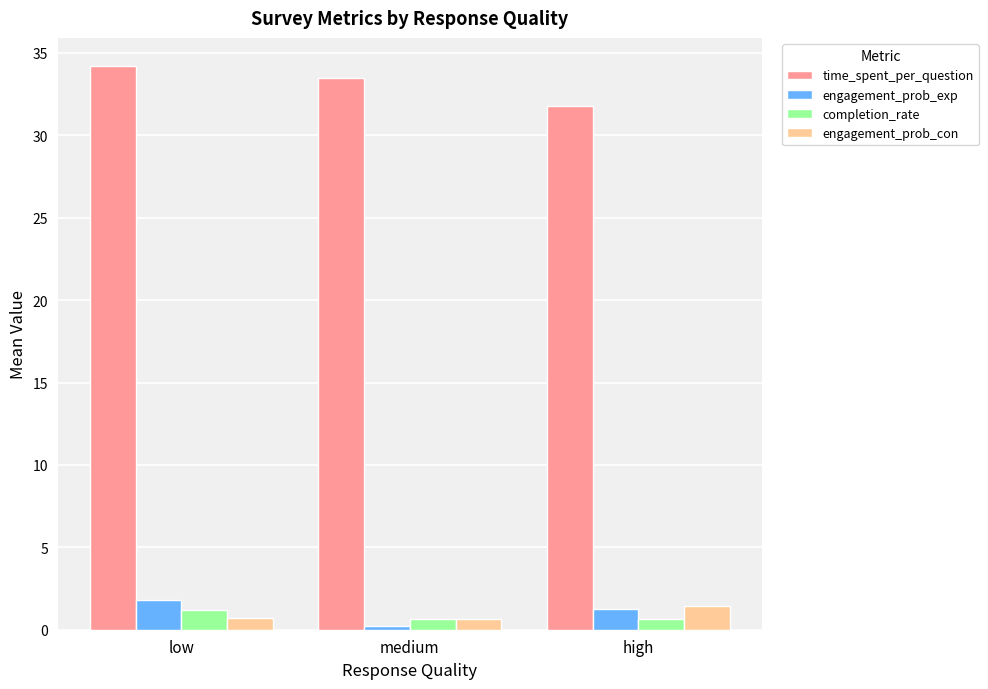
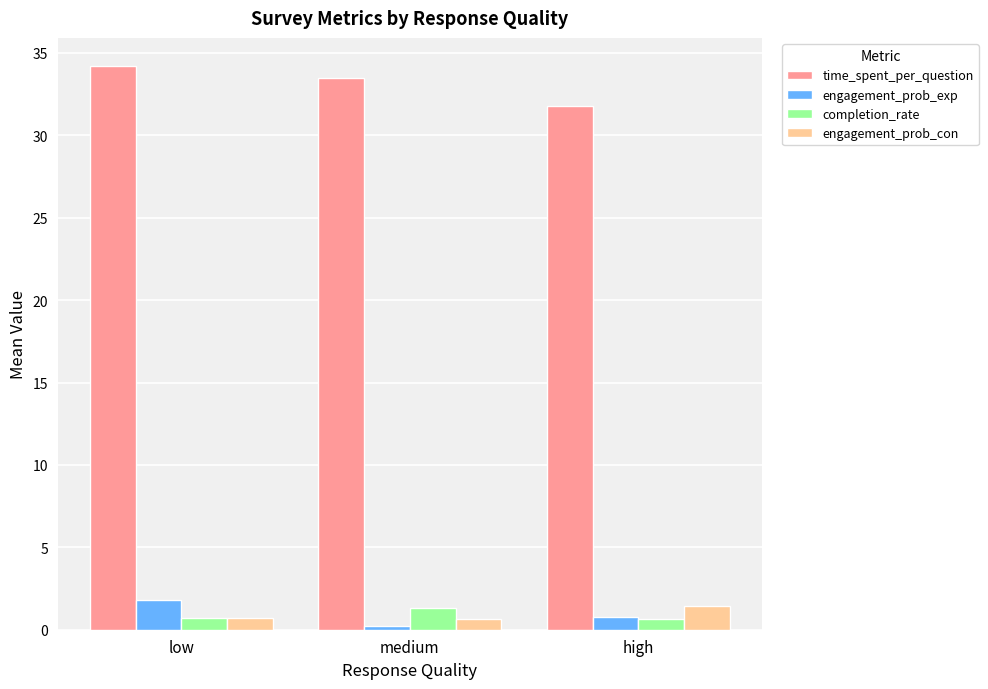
completion_rate, low: 1.2 -> 0.7
completion_rate, medium: 0.7 -> 1.3
engagement_prob_exp, high: 1.3 -> 0.8
